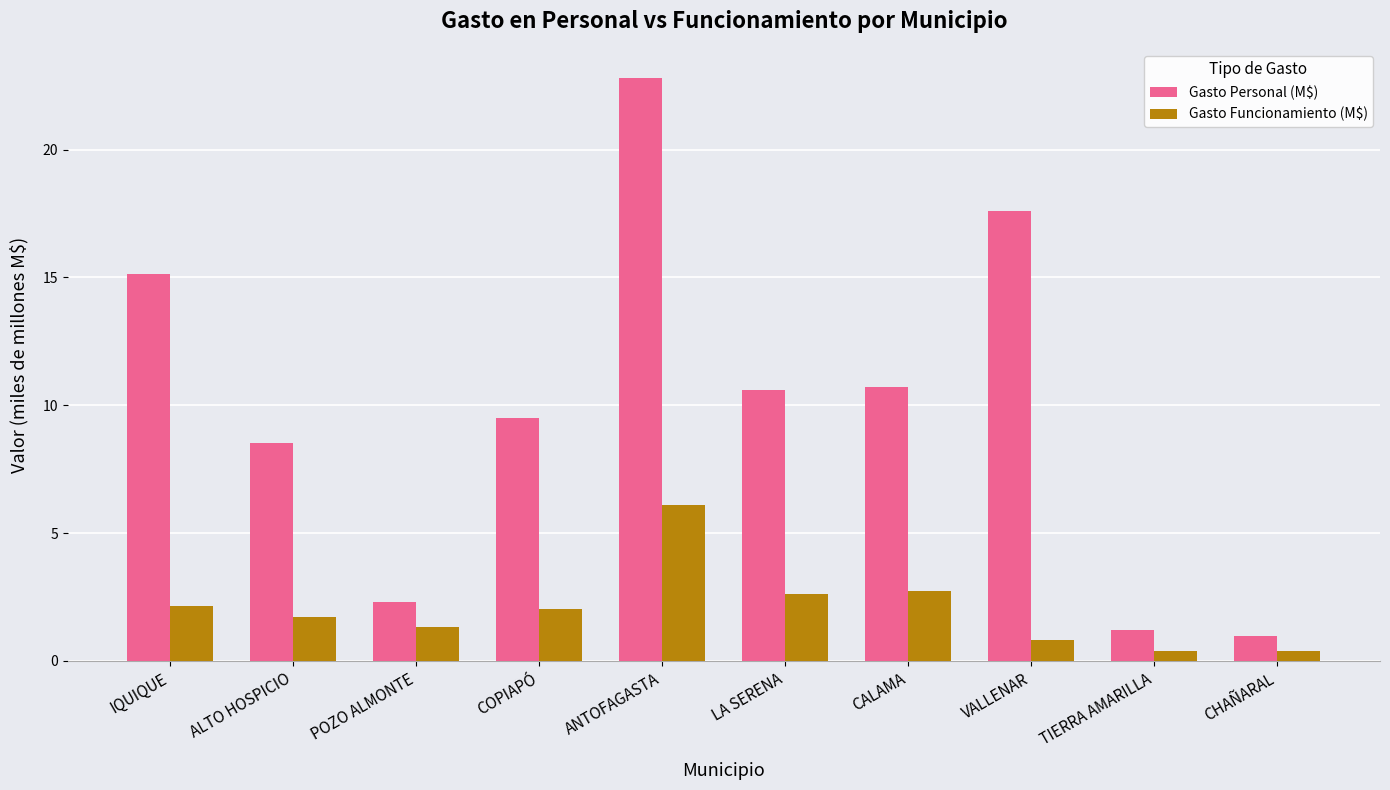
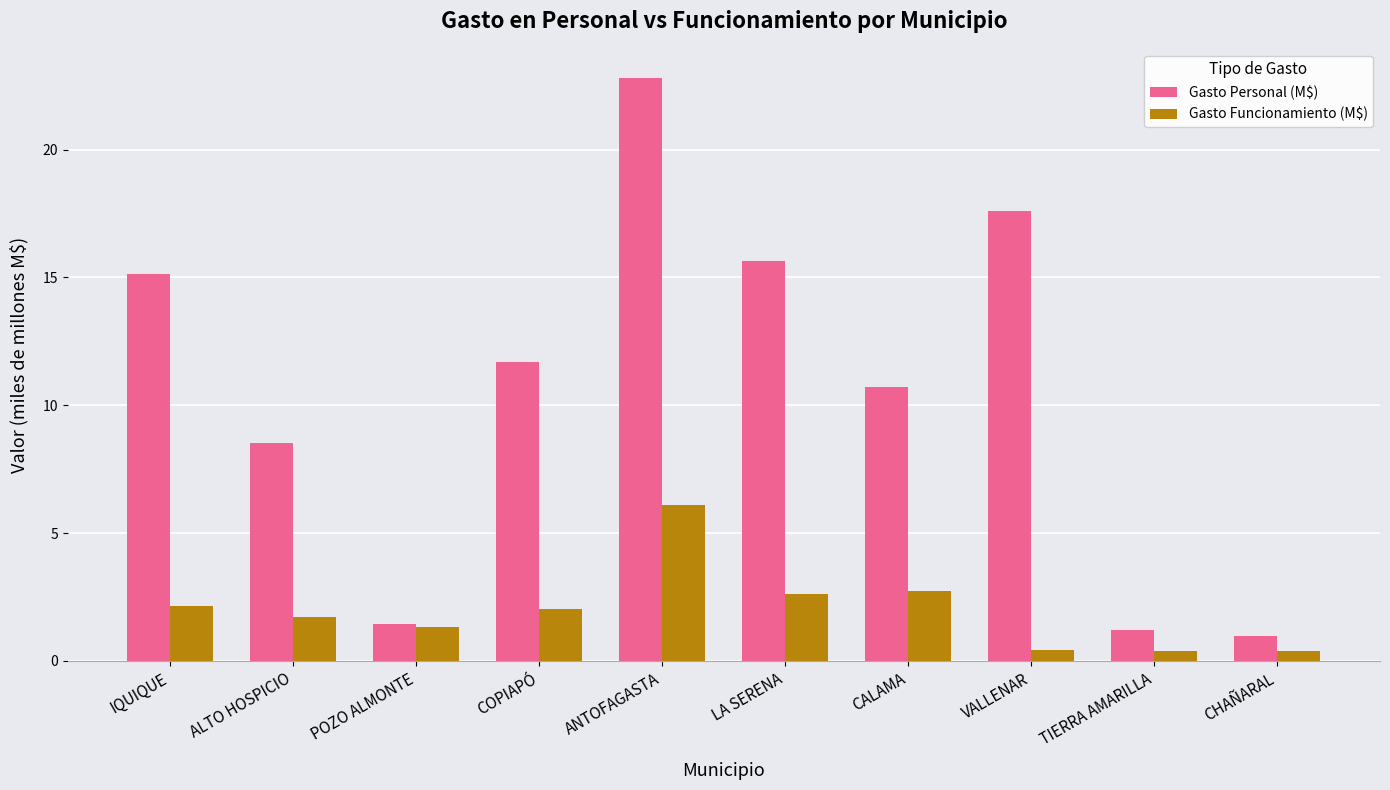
Gasto Personal (M$), POZO ALMONTE: 2.3 -> 1.4
Gasto Personal (M$), COPIAPÓ: 9.5 -> 11.7
Gasto Personal (M$), LA SERENA: 10.6 -> 15.6
Gasto Funcionamiento (M$), VALLENAR: 0.8 -> 0.4
